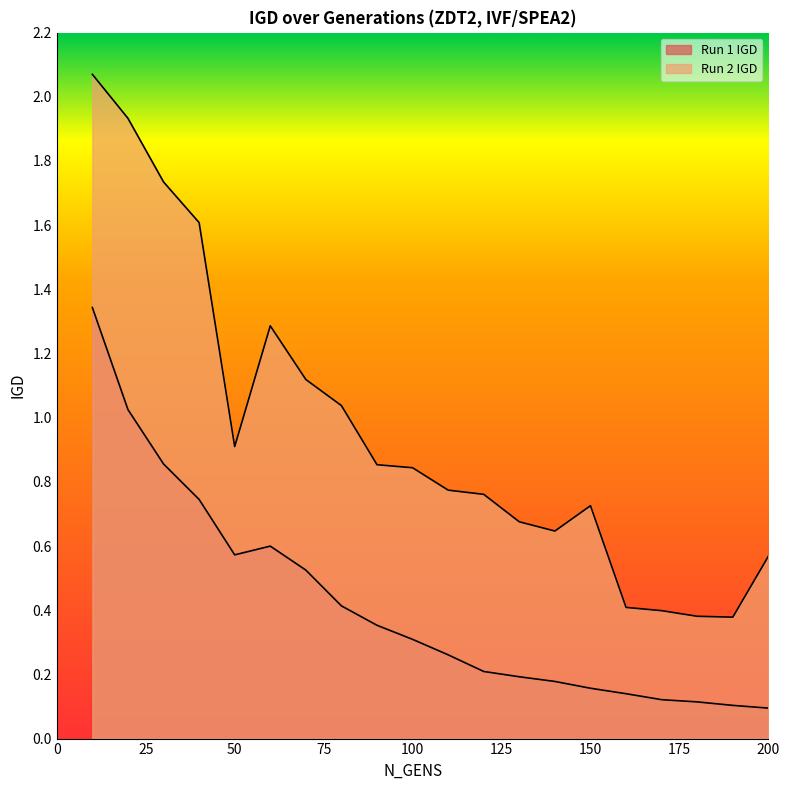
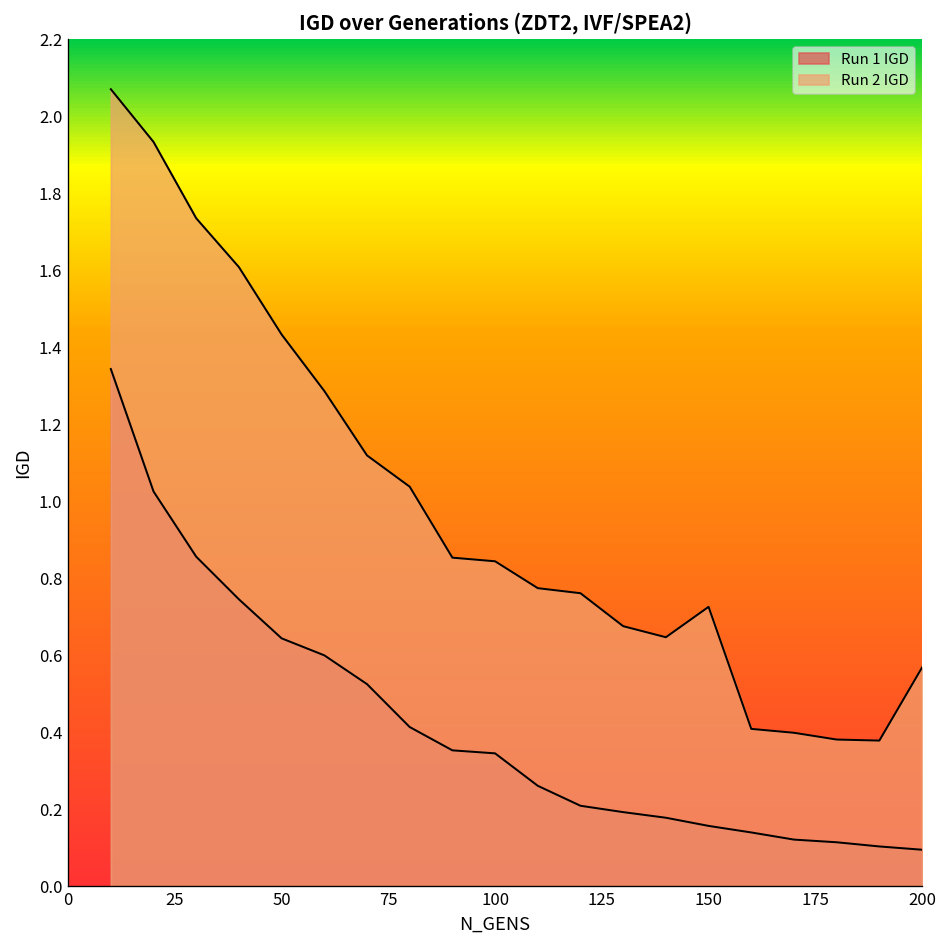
Run 1 IGD, 50: 0.57 -> 0.64
Run 2 IGD, 50: 0.91 -> 1.43
Run 1 IGD, 100: 0.31 -> 0.35
